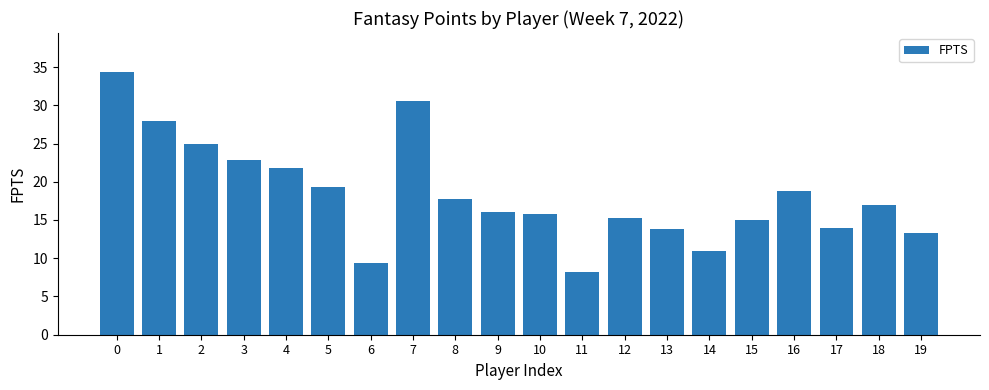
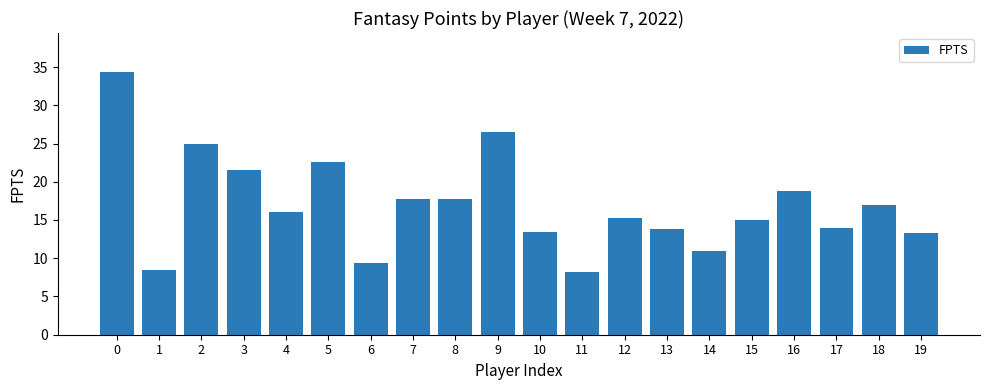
1: 28 -> 8
3: 23 -> 22
4: 22 -> 16
5: 19 -> 23
7: 31 -> 18
9: 16 -> 27
10: 16 -> 13
